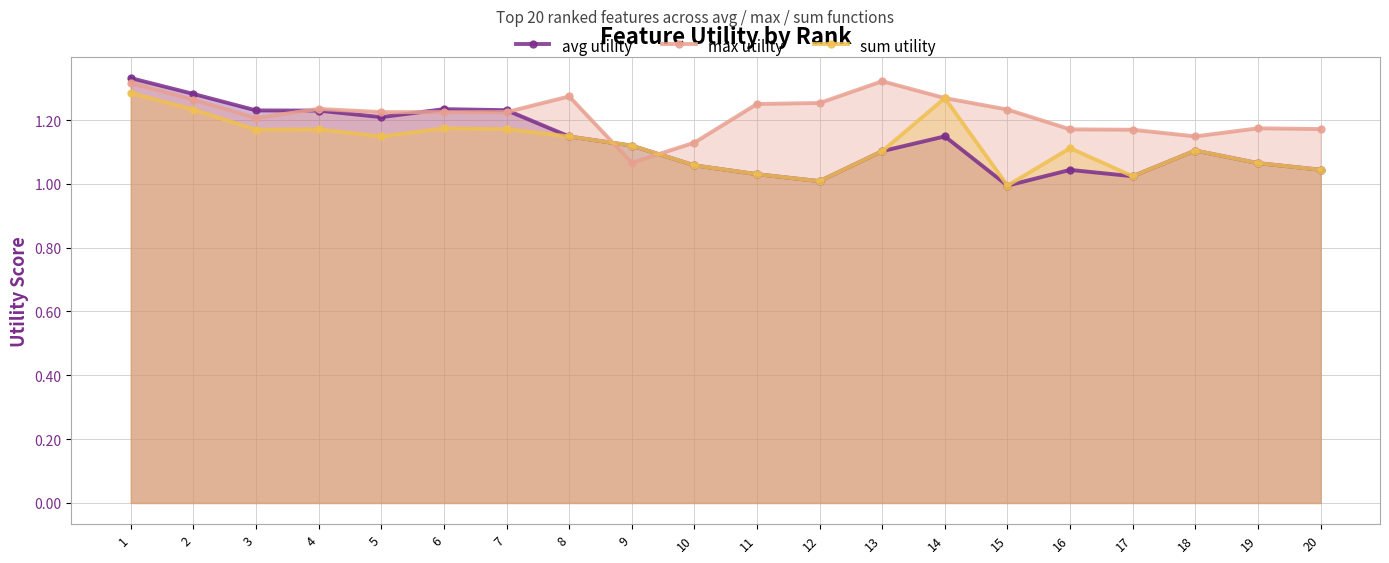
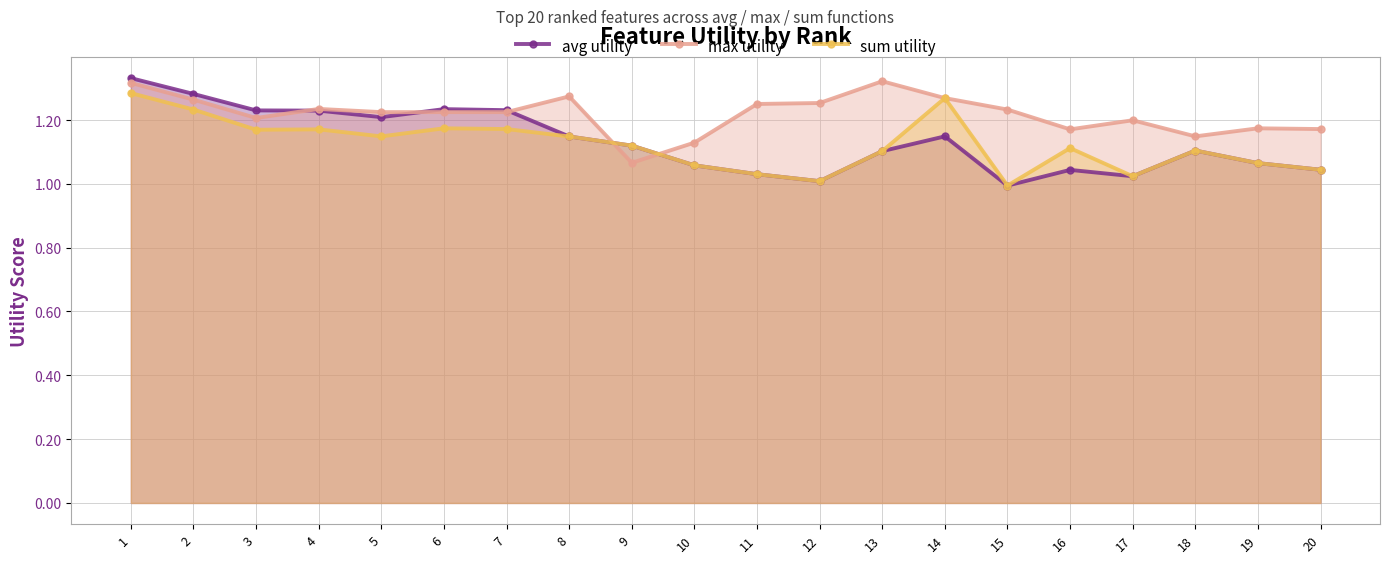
max utility, 17: 1.17 -> 1.20
